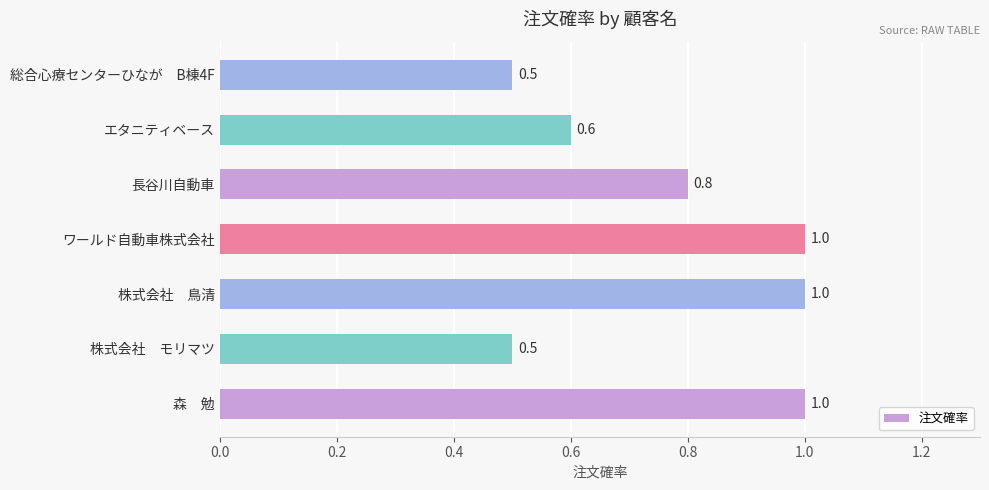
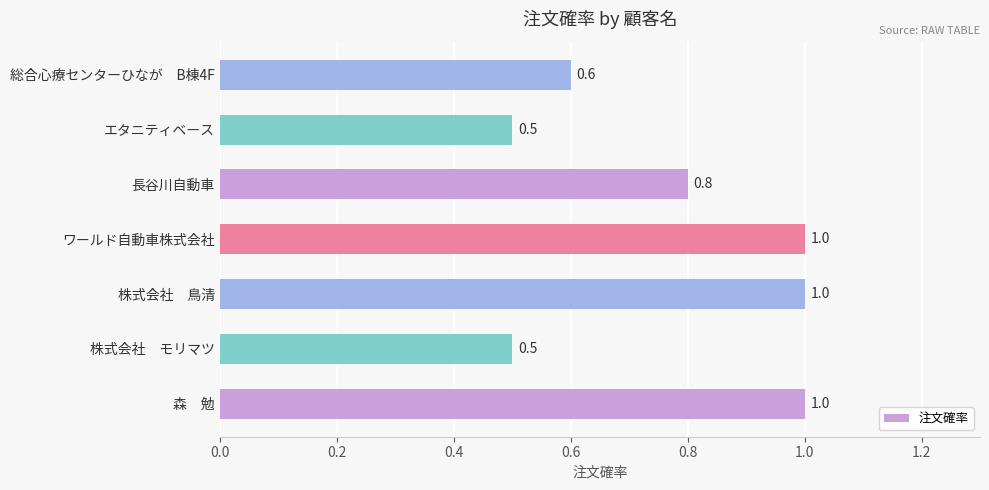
総合心療センターひなが B棟4F: 0.5 -> 0.6
エタニティベース: 0.6 -> 0.5
